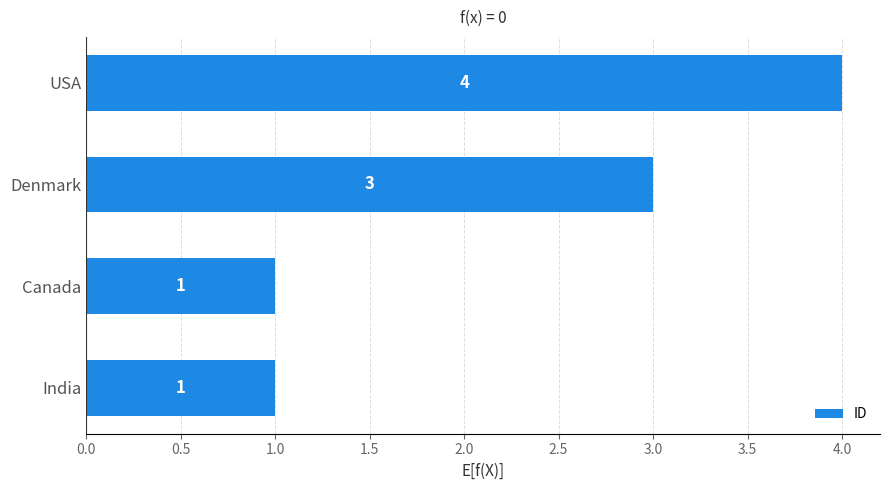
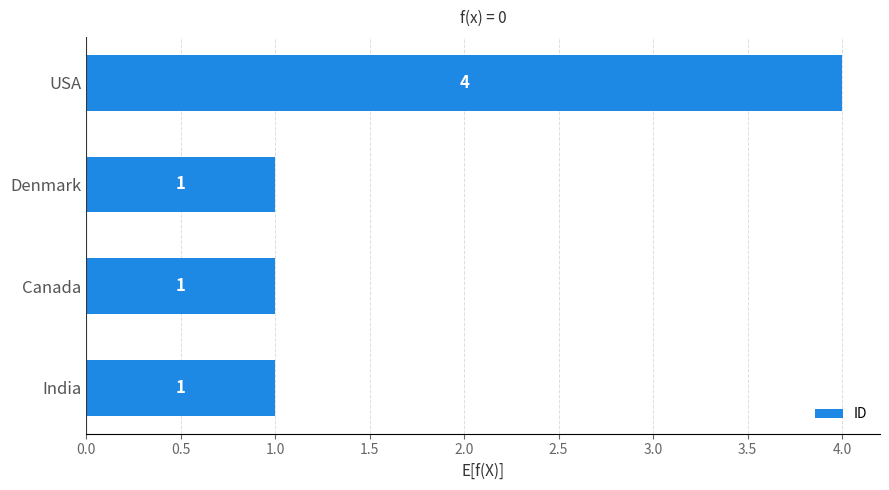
Denmark: 3 -> 1
